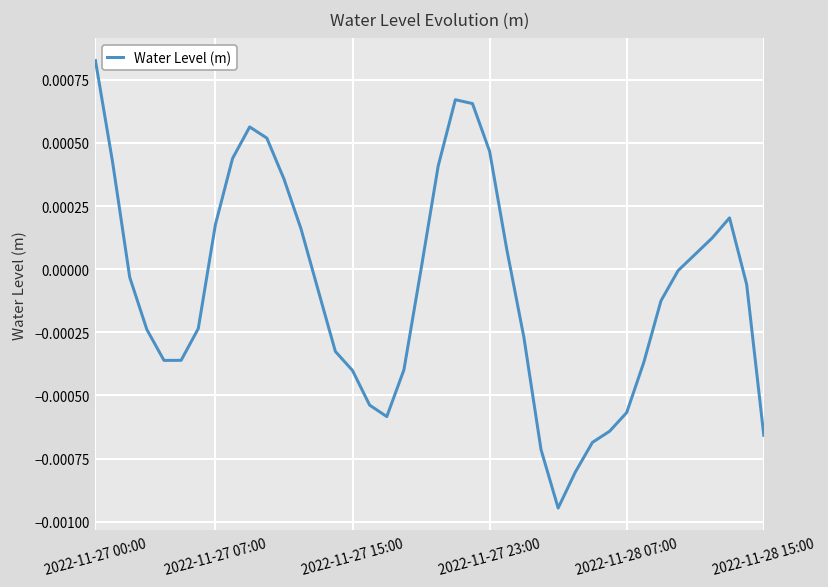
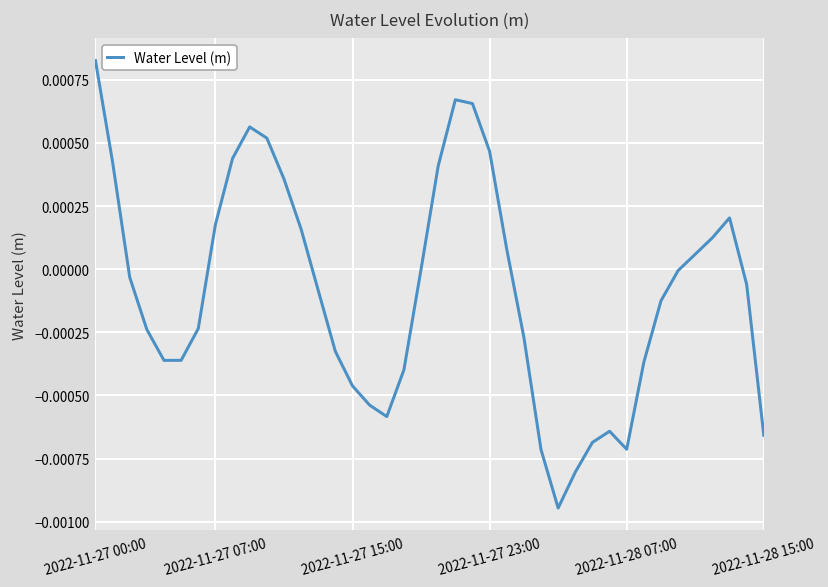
2022-11-27 15:00: -0.00040 -> -0.00046
2022-11-28 07:00: -0.00057 -> -0.00071
